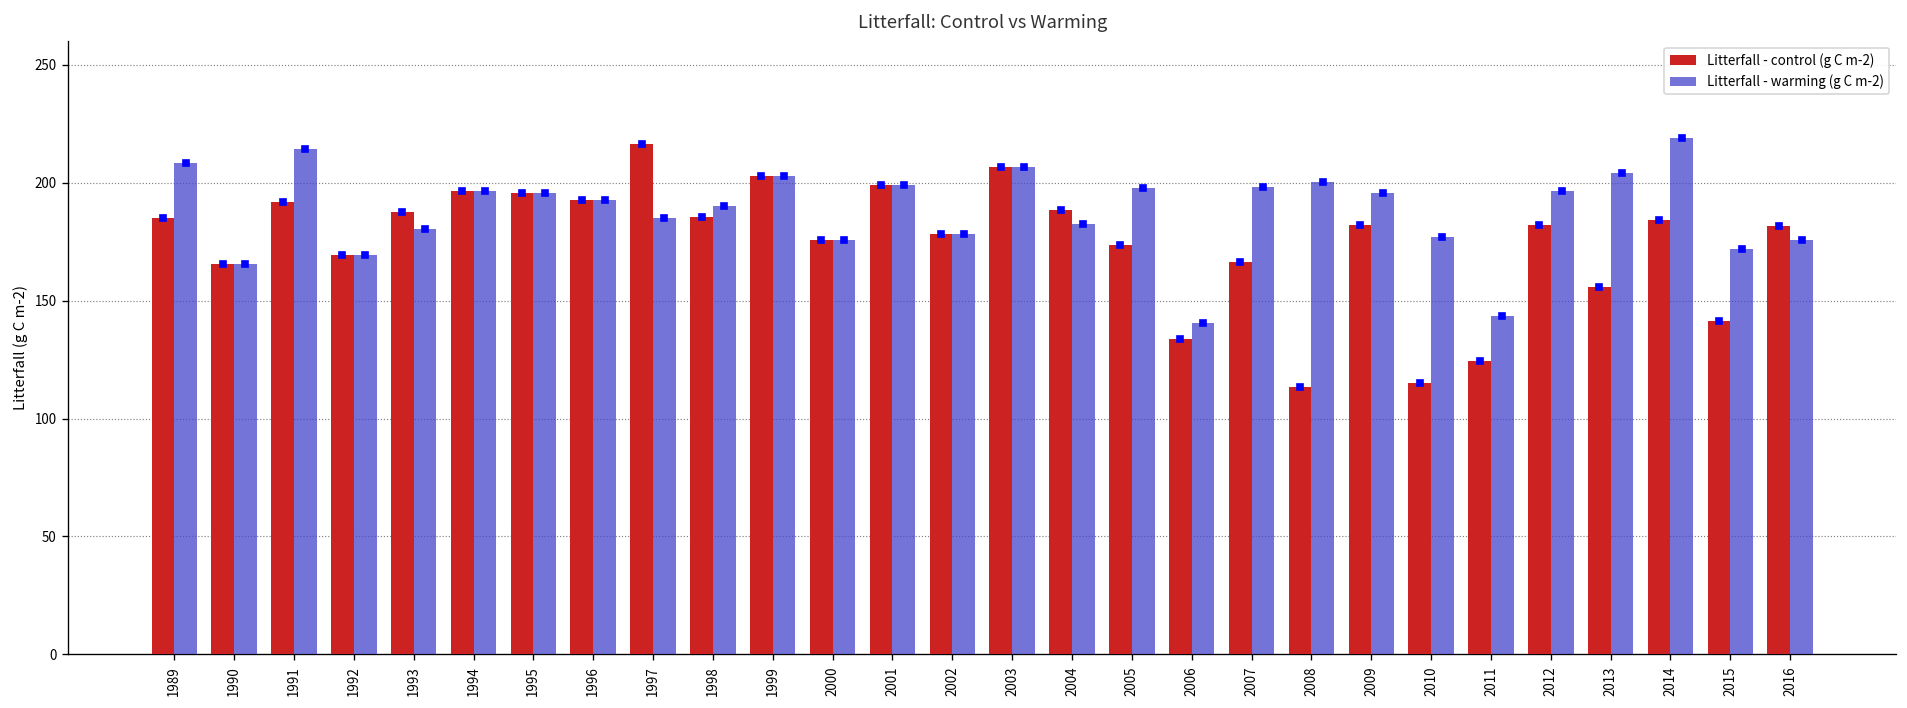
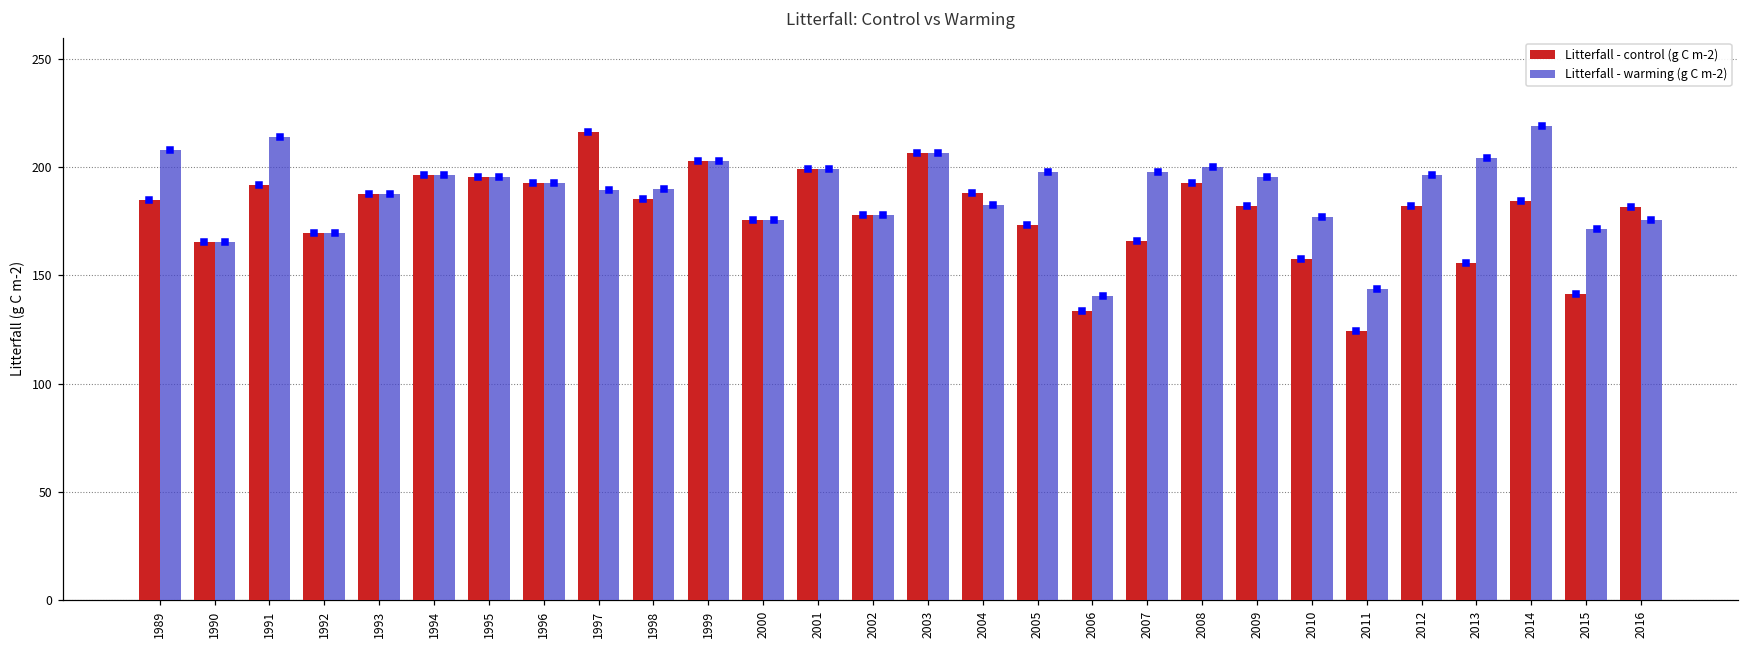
Litterfall - warming (g C m-2), 1993: 180 -> 188
Litterfall - warming (g C m-2), 1997: 185 -> 189
Litterfall - control (g C m-2), 2008: 113 -> 193
Litterfall - control (g C m-2), 2010: 115 -> 158
